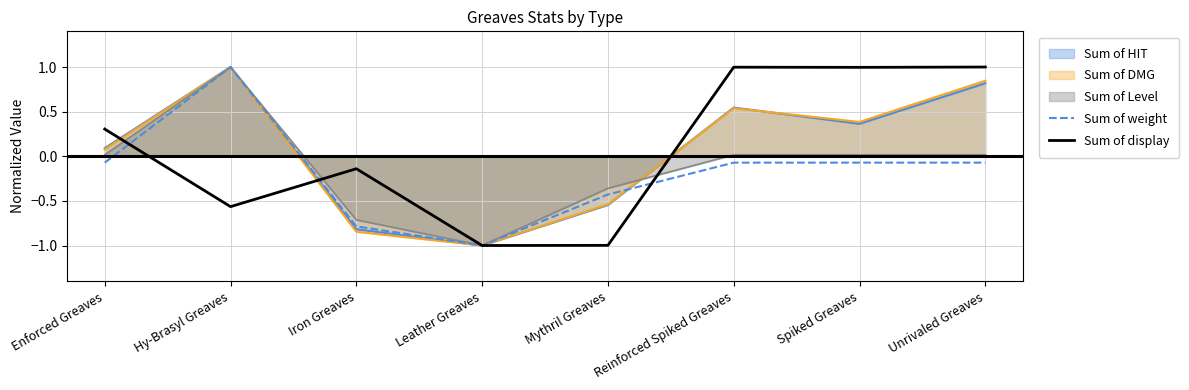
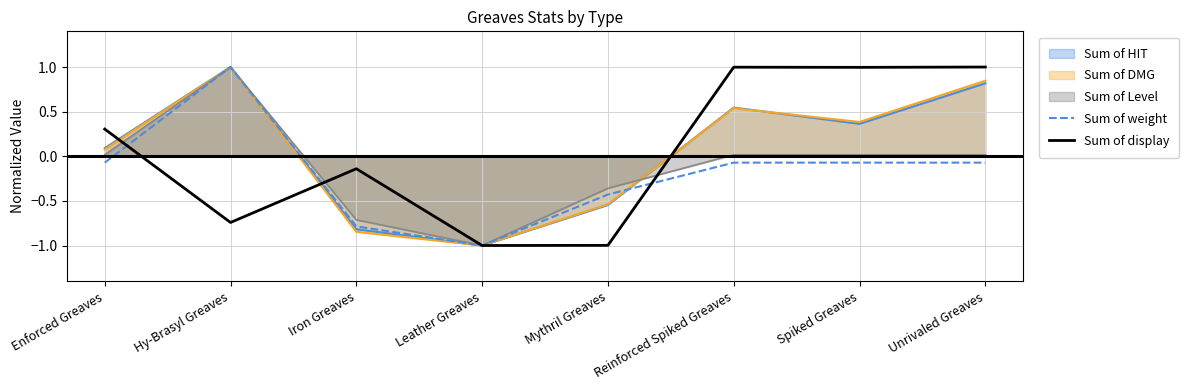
Sum of display, Hy-Brasyl Greaves: -0.6 -> -0.7
